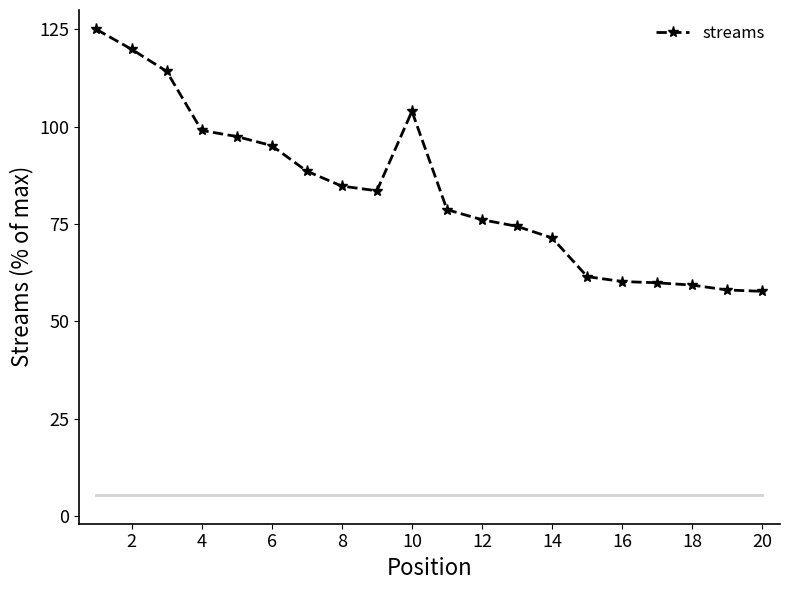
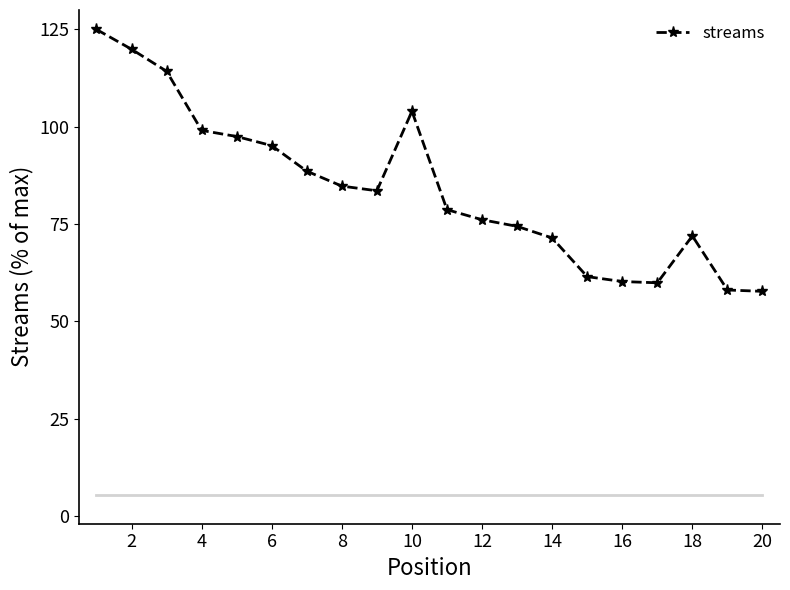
streams, 18: 59 -> 72
